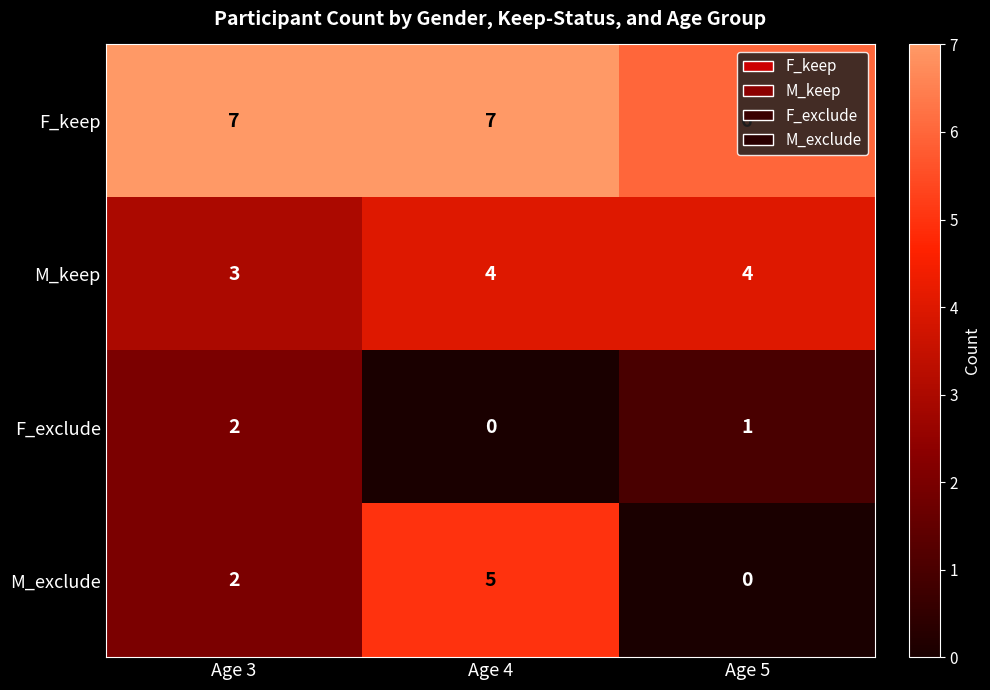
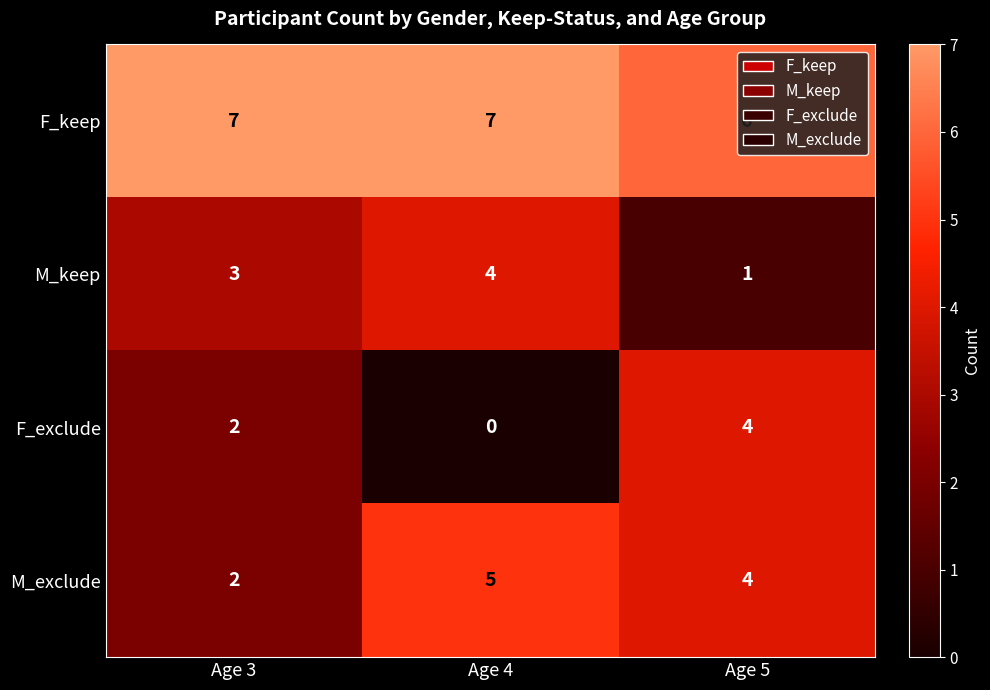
M_keep, Age 5: 4 -> 1
F_exclude, Age 5: 1 -> 4
M_exclude, Age 5: 0 -> 4
